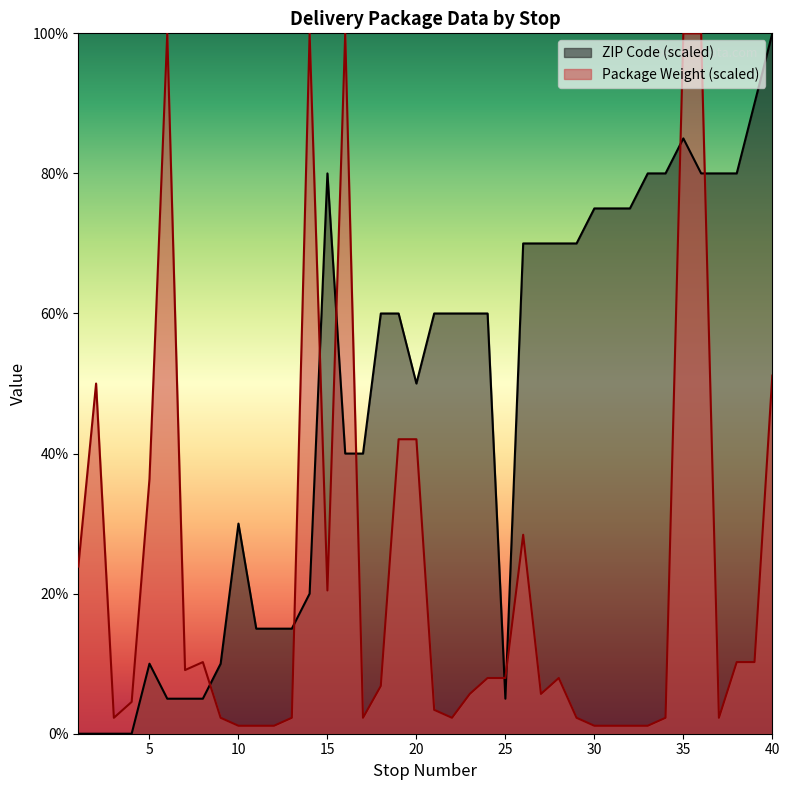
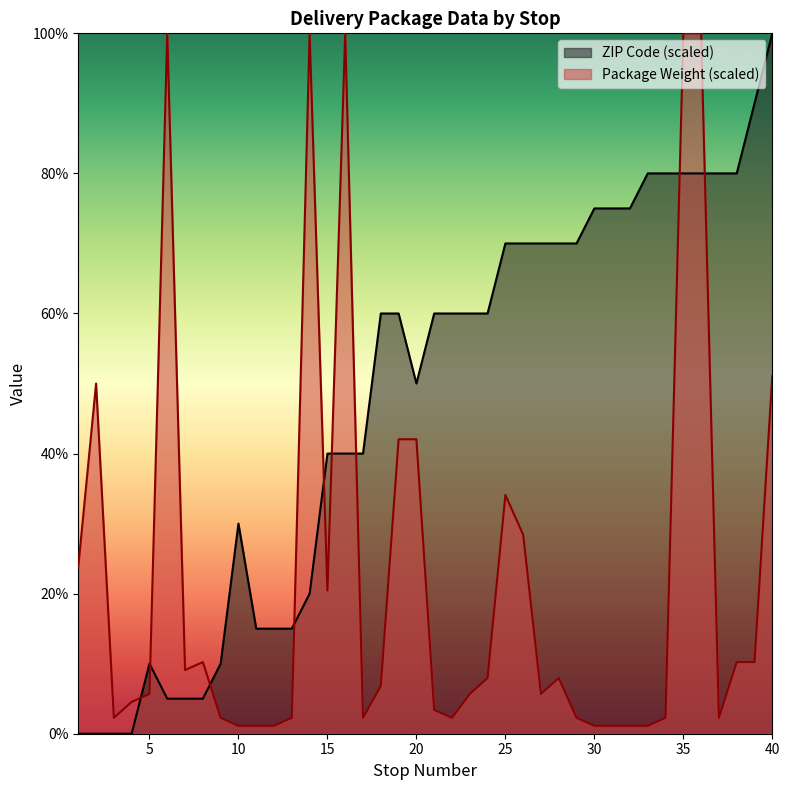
Package Weight (scaled), 5: 36% -> 6%
ZIP Code (scaled), 15: 80% -> 40%
ZIP Code (scaled), 25: 5% -> 70%
Package Weight (scaled), 25: 8% -> 34%
ZIP Code (scaled), 35: 85% -> 80%
